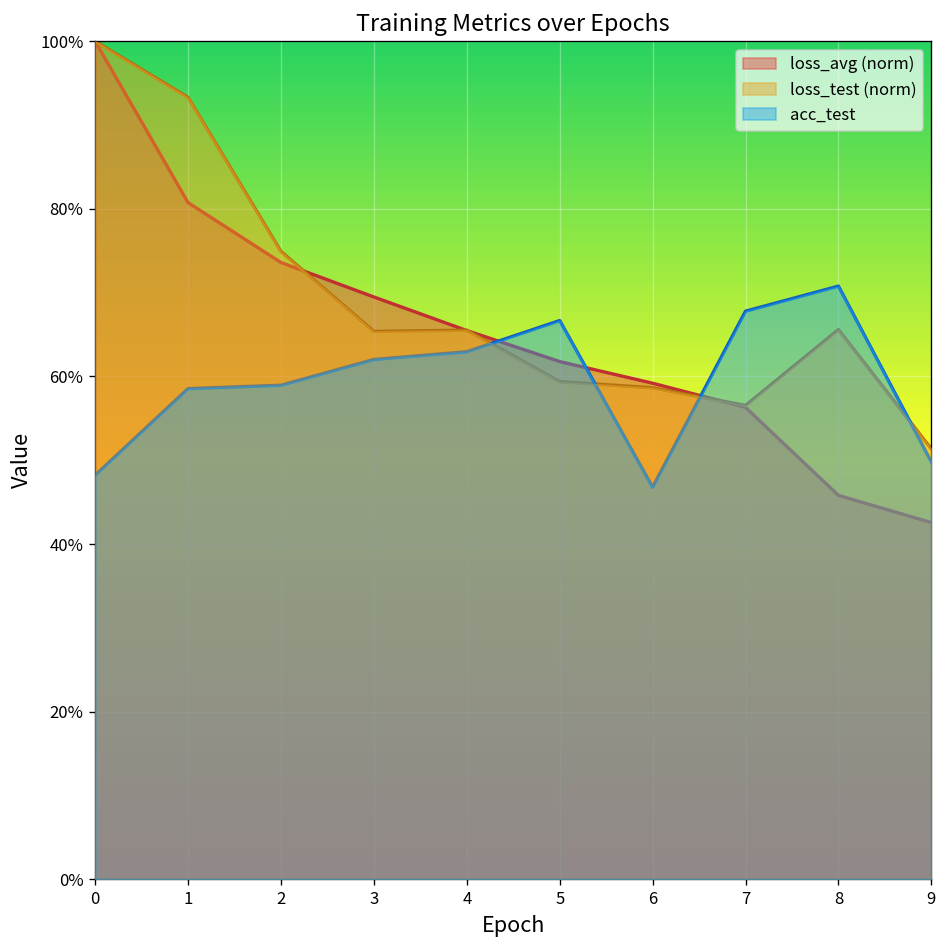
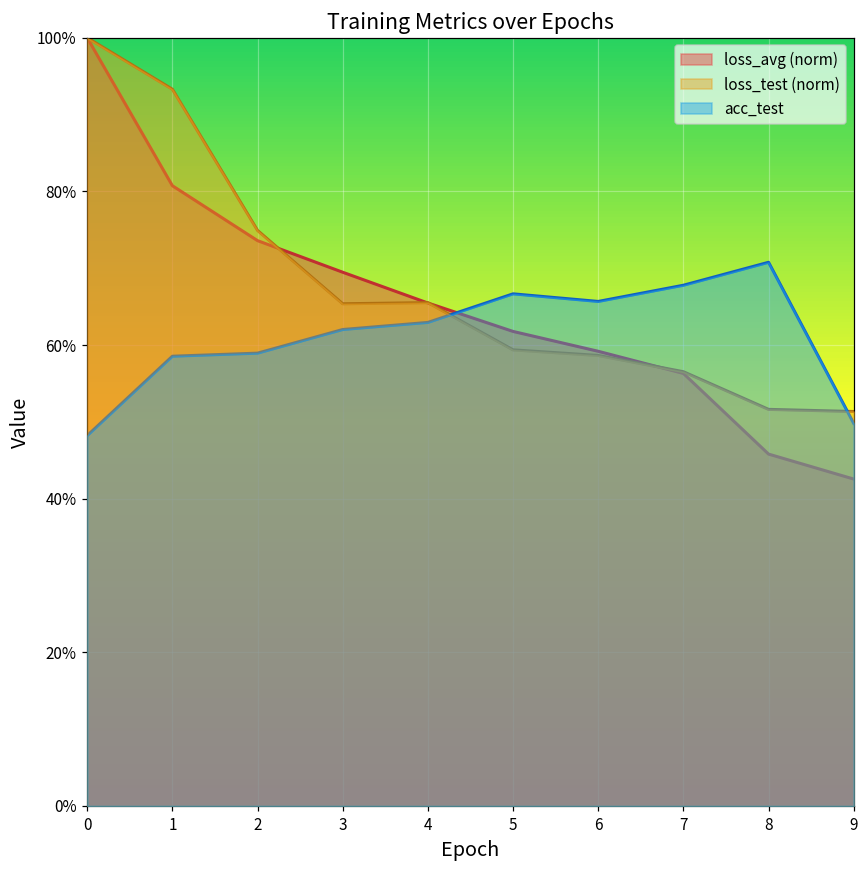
acc_test, 6: 47% -> 66%
loss_test (norm), 8: 66% -> 52%
